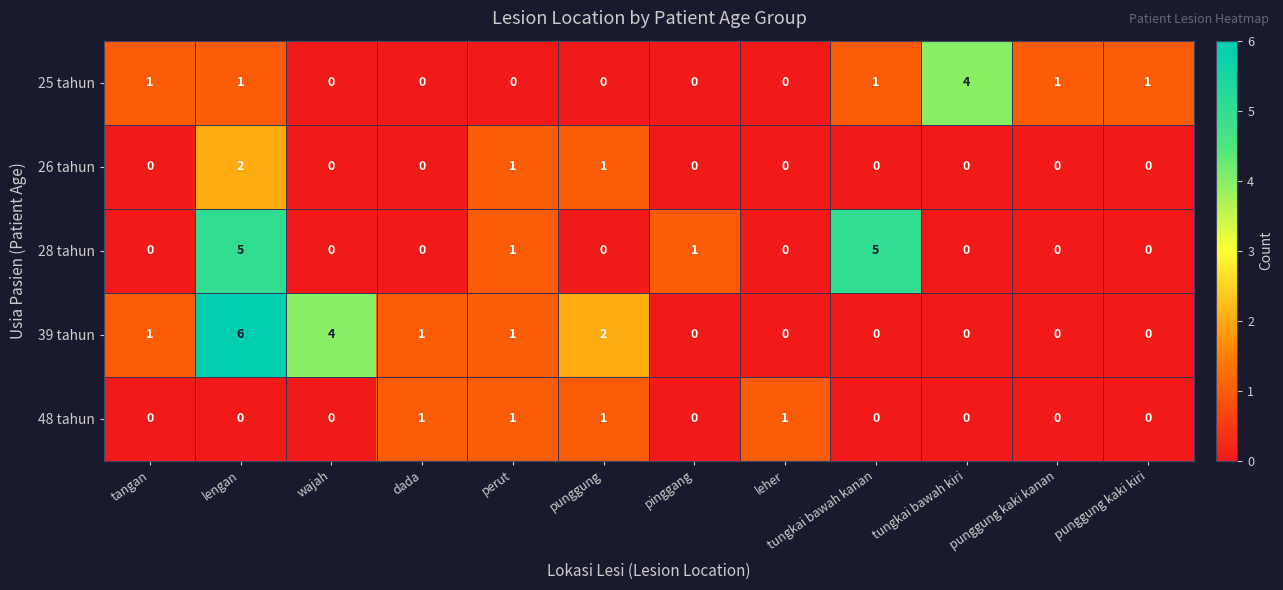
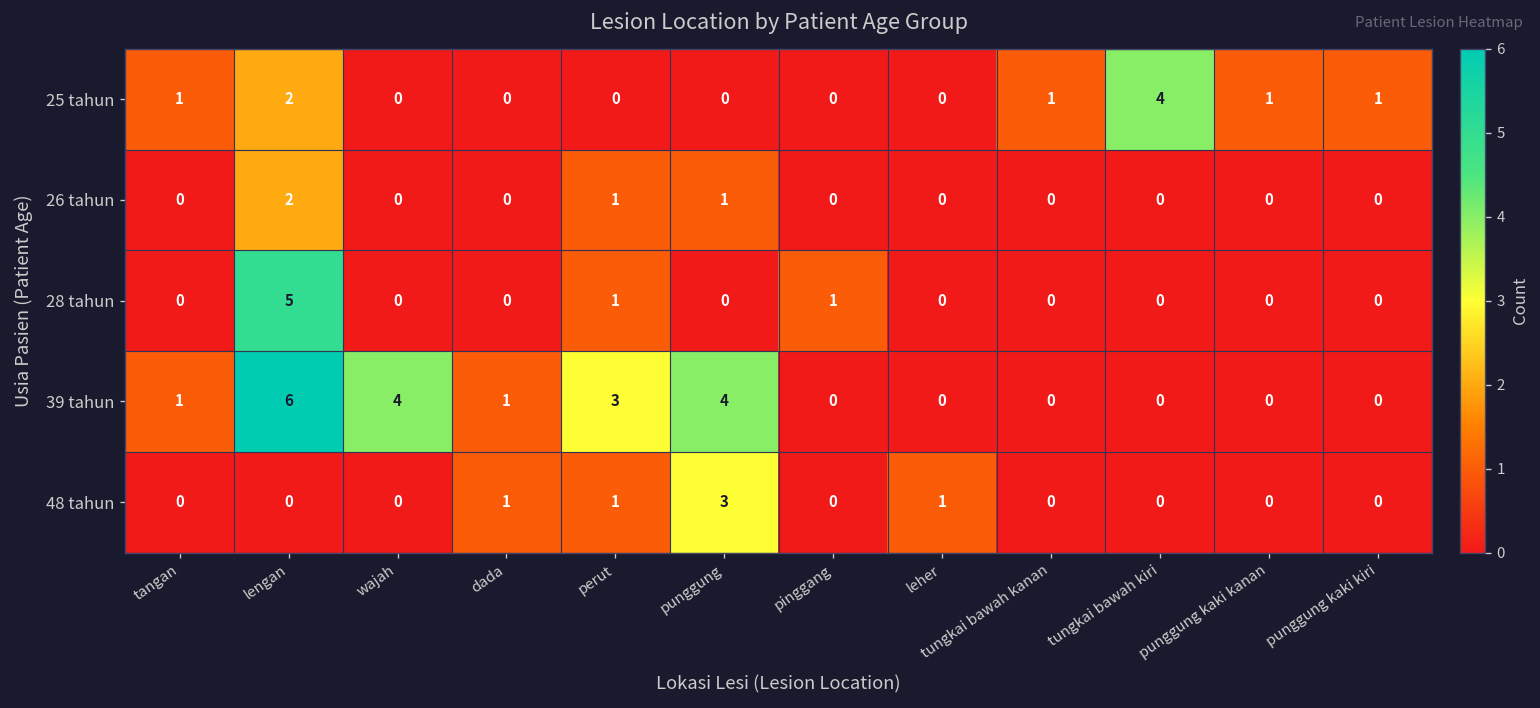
25 tahun, lengan: 1 -> 2
28 tahun, tungkai bawah kanan: 5 -> 0
39 tahun, perut: 1 -> 3
39 tahun, punggung: 2 -> 4
48 tahun, punggung: 1 -> 3
